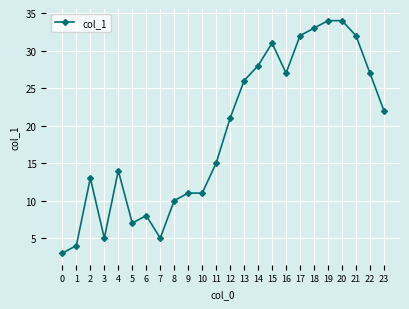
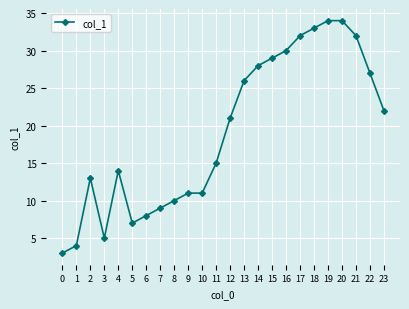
7: 5 -> 9
15: 31 -> 29
16: 27 -> 30
